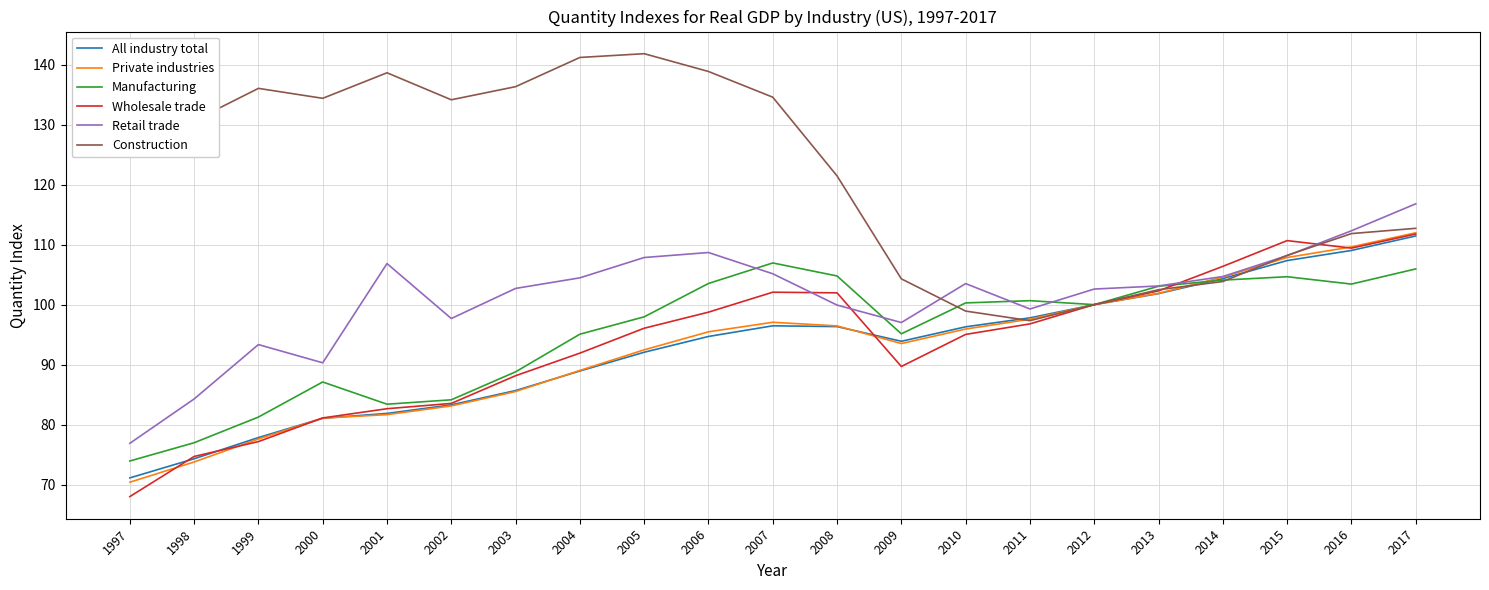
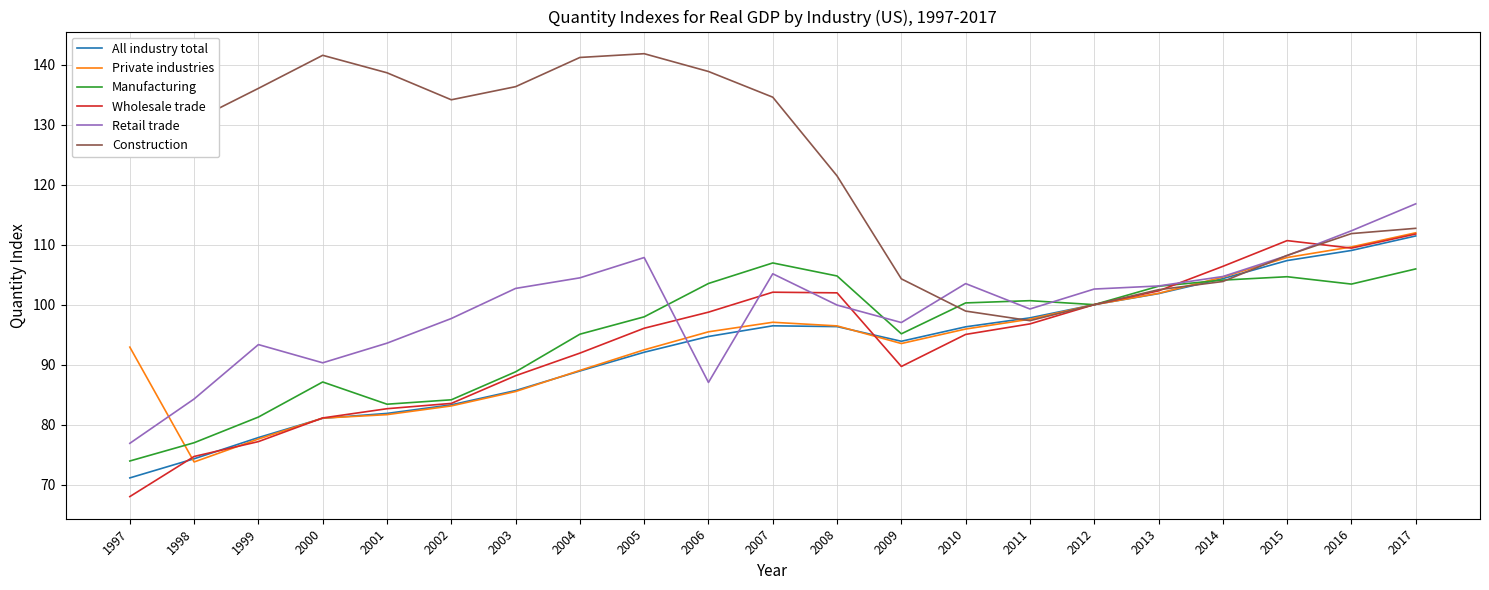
Private industries, 1997: 70 -> 93
Construction, 2000: 134 -> 142
Retail trade, 2001: 107 -> 94
Retail trade, 2006: 109 -> 87
